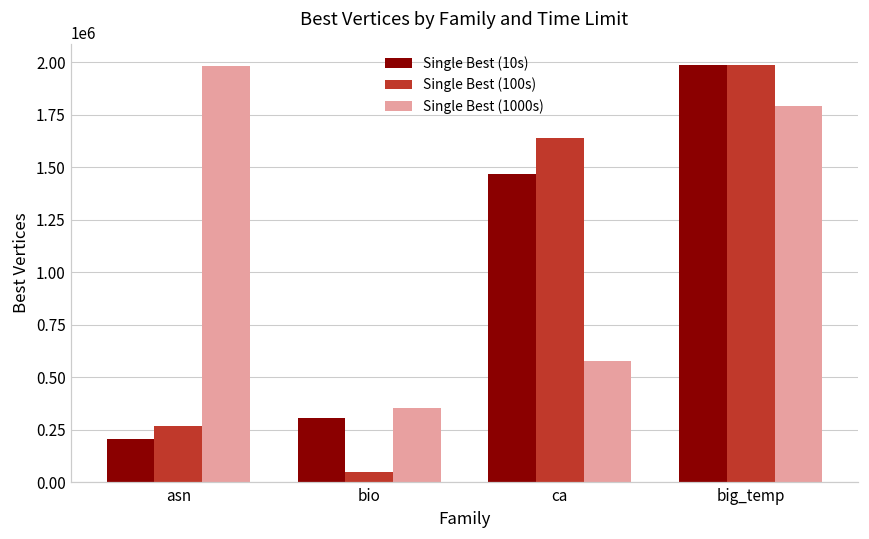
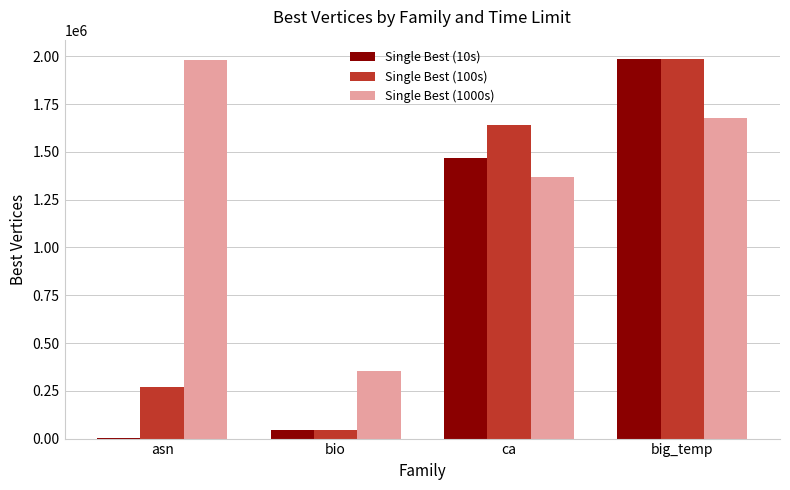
Single Best (10s), asn: 210000 -> 0
Single Best (10s), bio: 310000 -> 50000
Single Best (1000s), ca: 580000 -> 1370000
Single Best (1000s), big_temp: 1790000 -> 1680000
